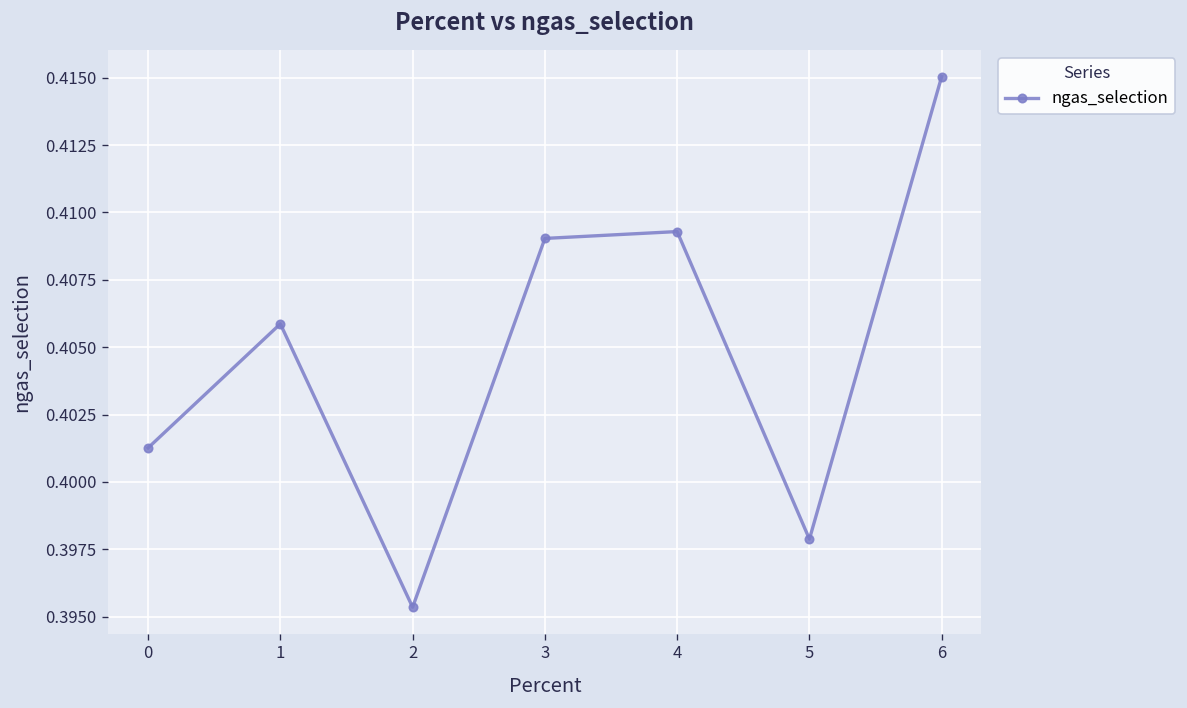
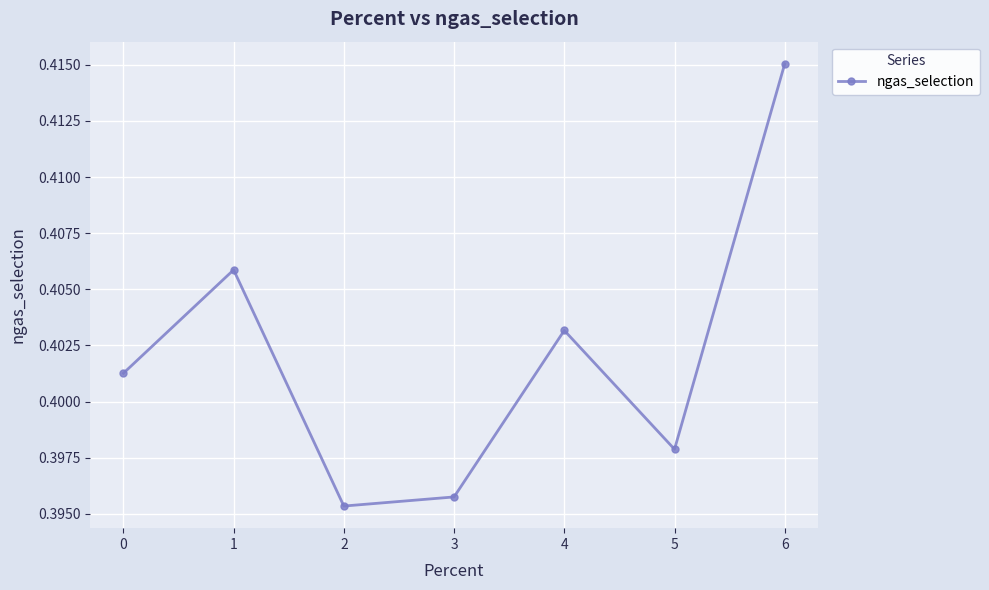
3: 0.4090 -> 0.3958
4: 0.4093 -> 0.4032
